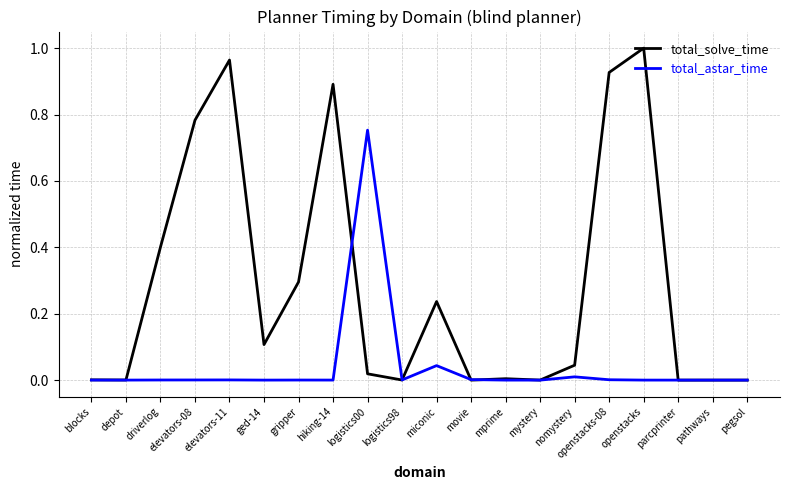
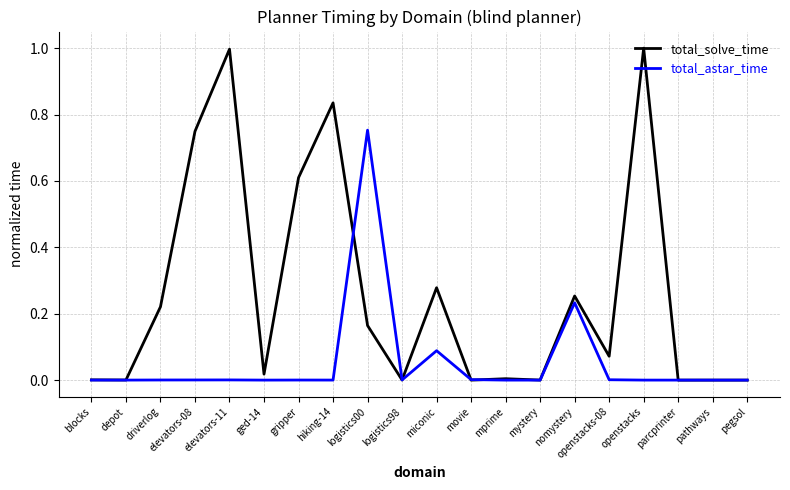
total_solve_time, driverlog: 0.40 -> 0.22
total_solve_time, elevators-08: 0.78 -> 0.75
total_solve_time, elevators-11: 0.96 -> 1.00
total_solve_time, ged-14: 0.11 -> 0.02
total_solve_time, gripper: 0.30 -> 0.61
total_solve_time, hiking-14: 0.89 -> 0.84
total_solve_time, logistics00: 0.02 -> 0.16
total_solve_time, miconic: 0.24 -> 0.28
total_astar_time, miconic: 0.04 -> 0.09
total_solve_time, nomystery: 0.04 -> 0.25
total_astar_time, nomystery: 0.01 -> 0.23
total_solve_time, openstacks-08: 0.93 -> 0.07
